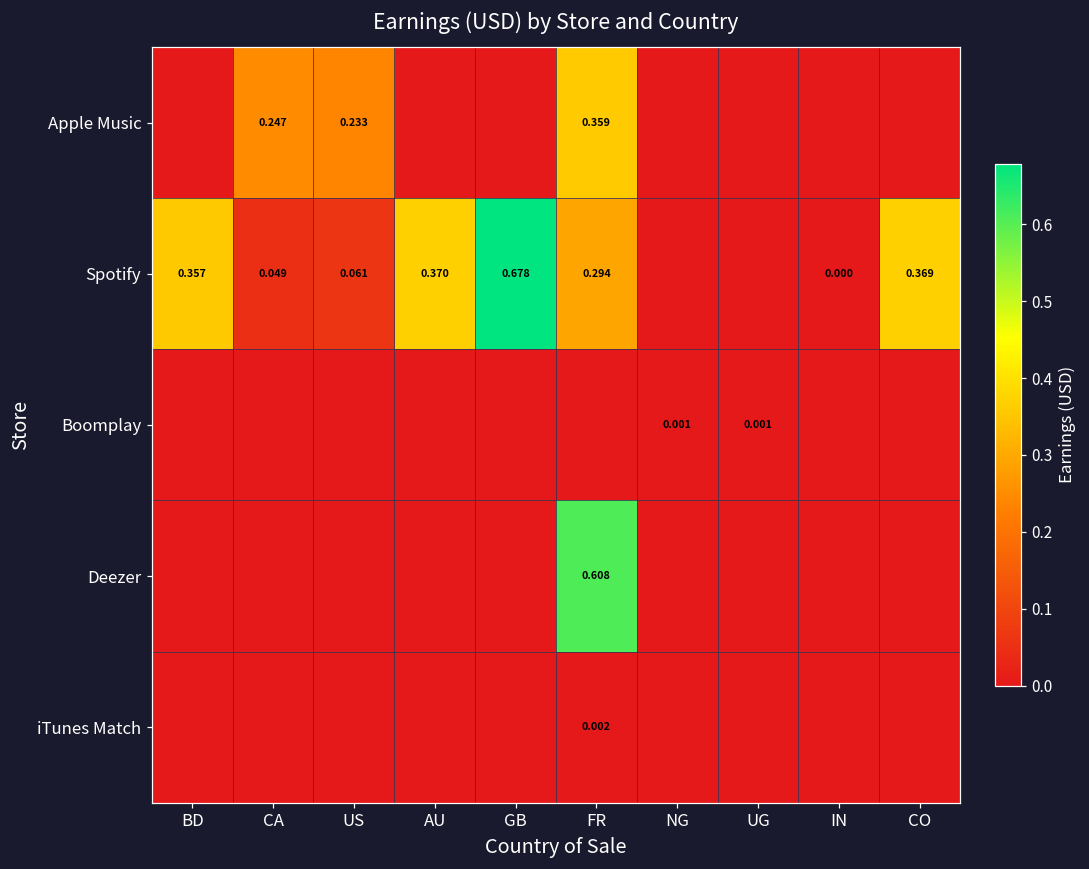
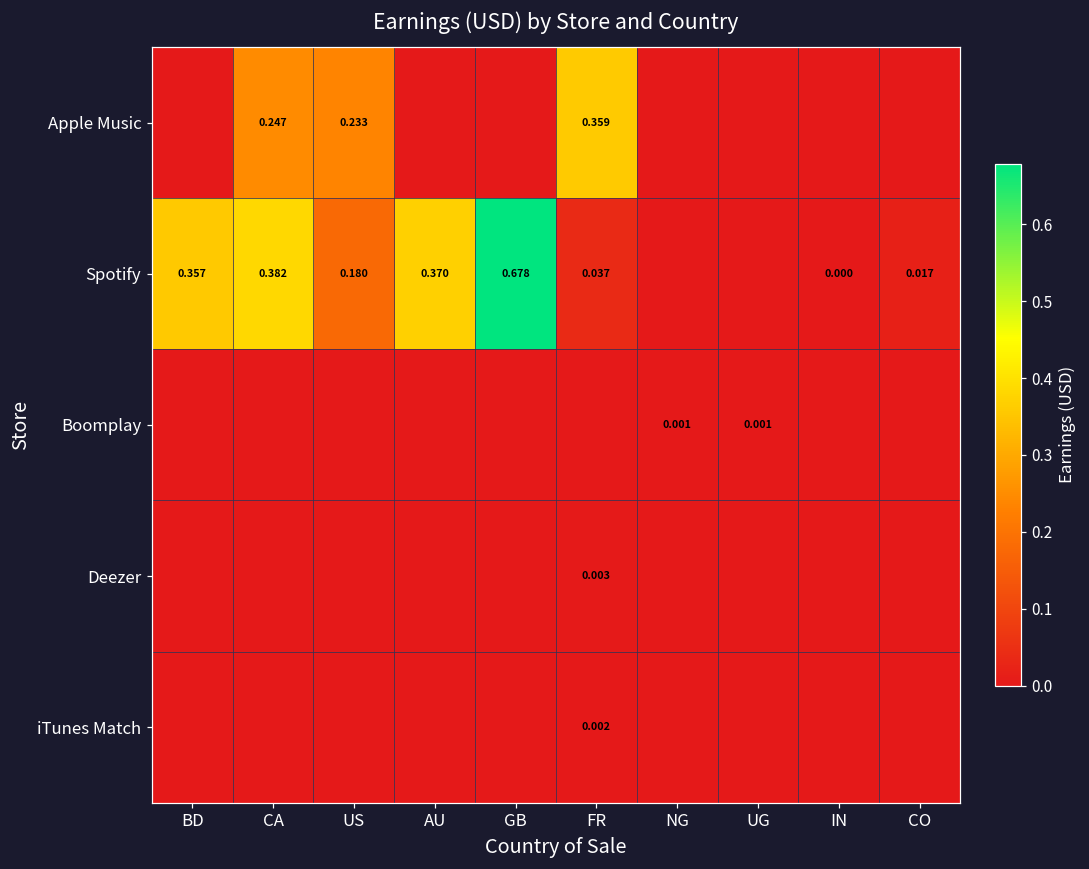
Spotify, CA: 0.049 -> 0.382
Spotify, US: 0.061 -> 0.180
Spotify, FR: 0.294 -> 0.037
Spotify, CO: 0.369 -> 0.017
Deezer, FR: 0.608 -> 0.003
